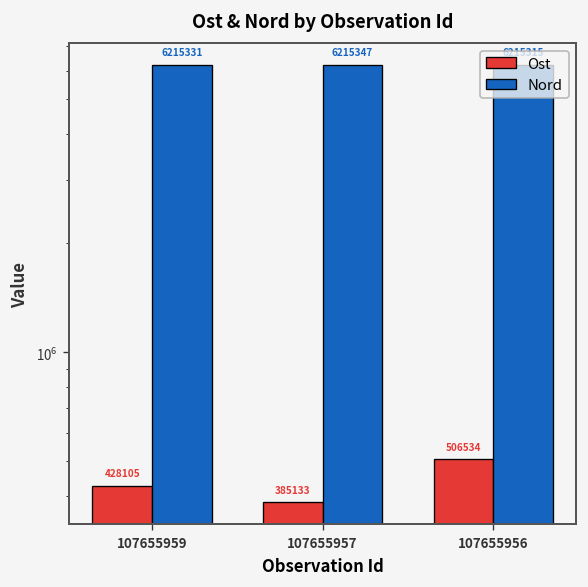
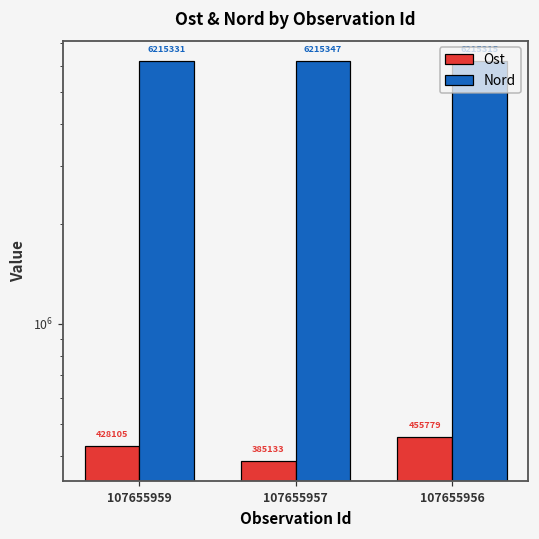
Ost, 107655956: 506534 -> 455779
